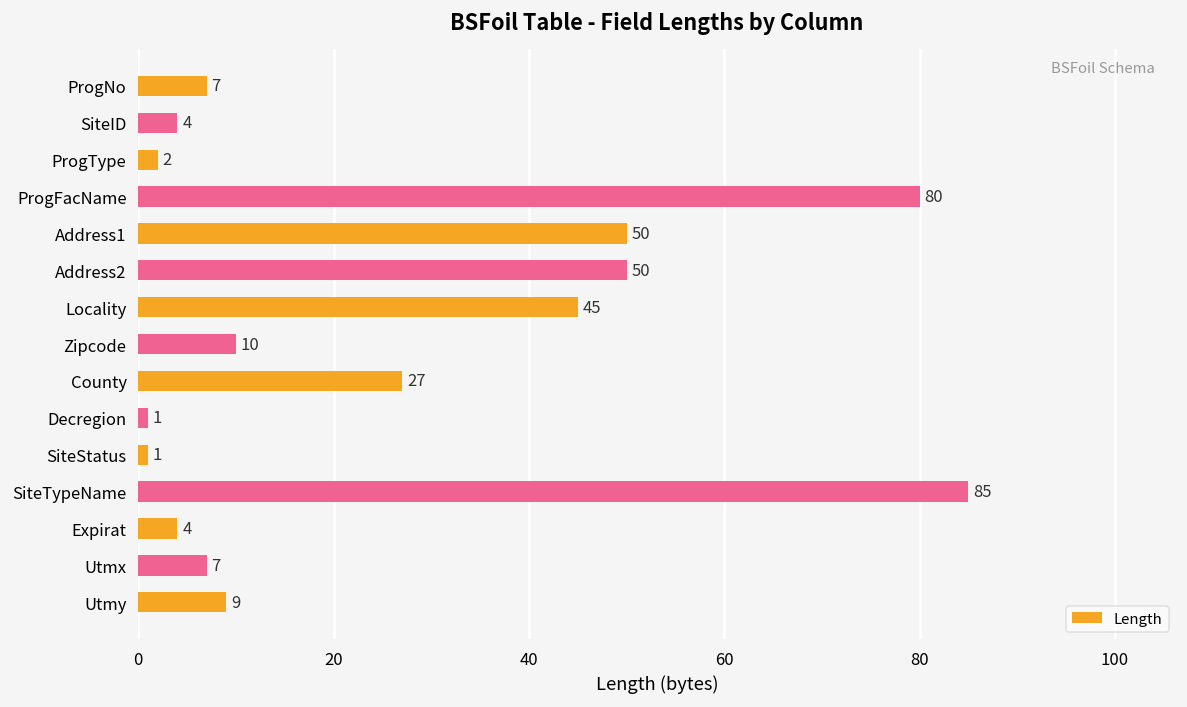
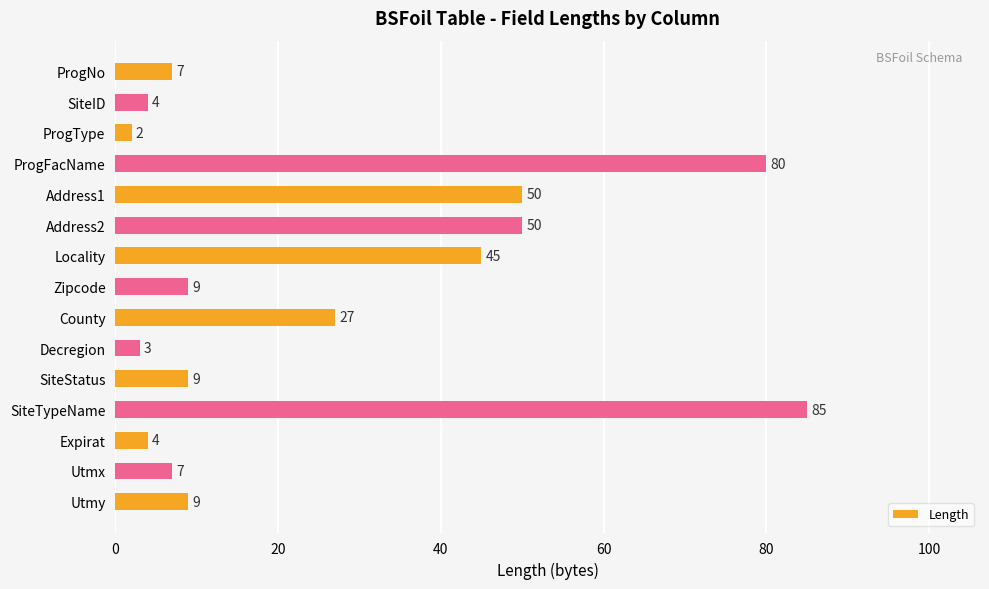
Zipcode: 10 -> 9
Decregion: 1 -> 3
SiteStatus: 1 -> 9
